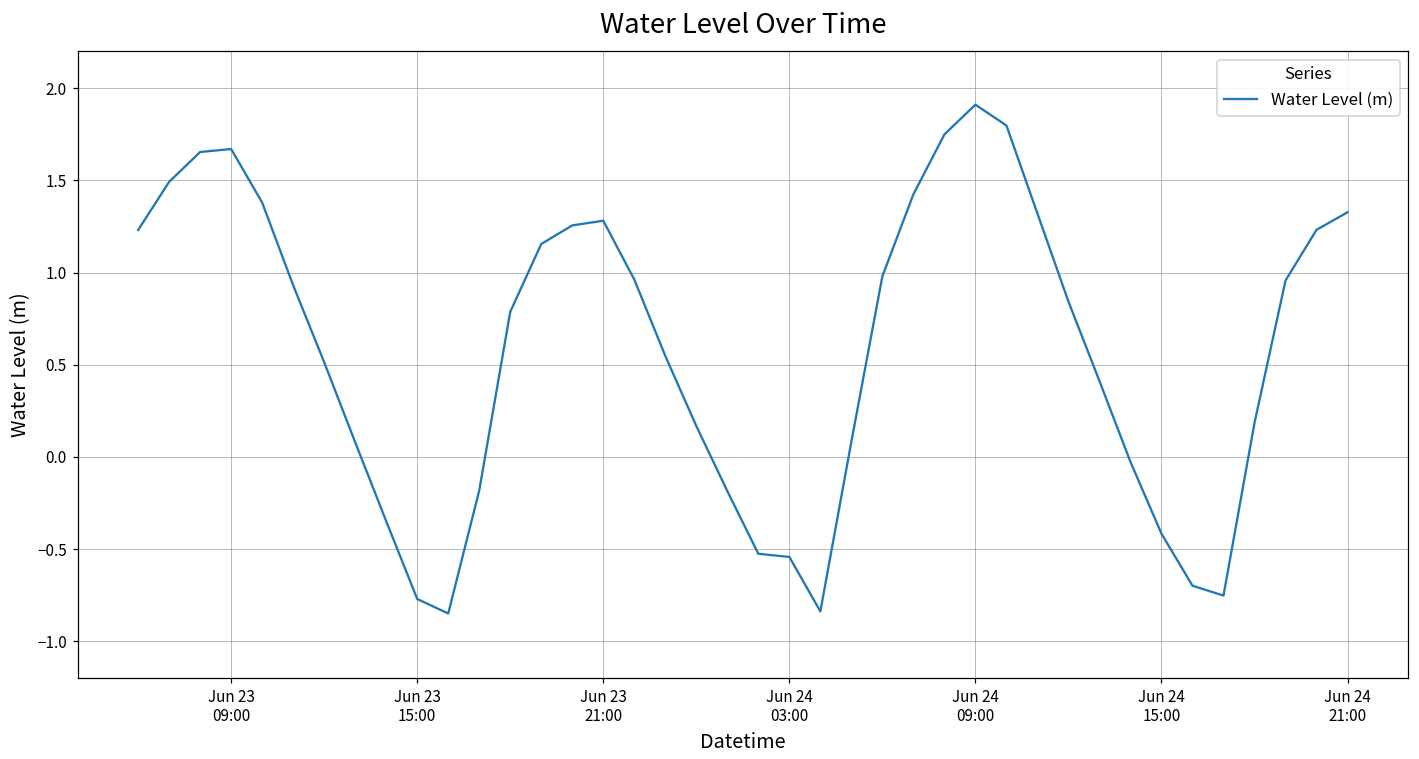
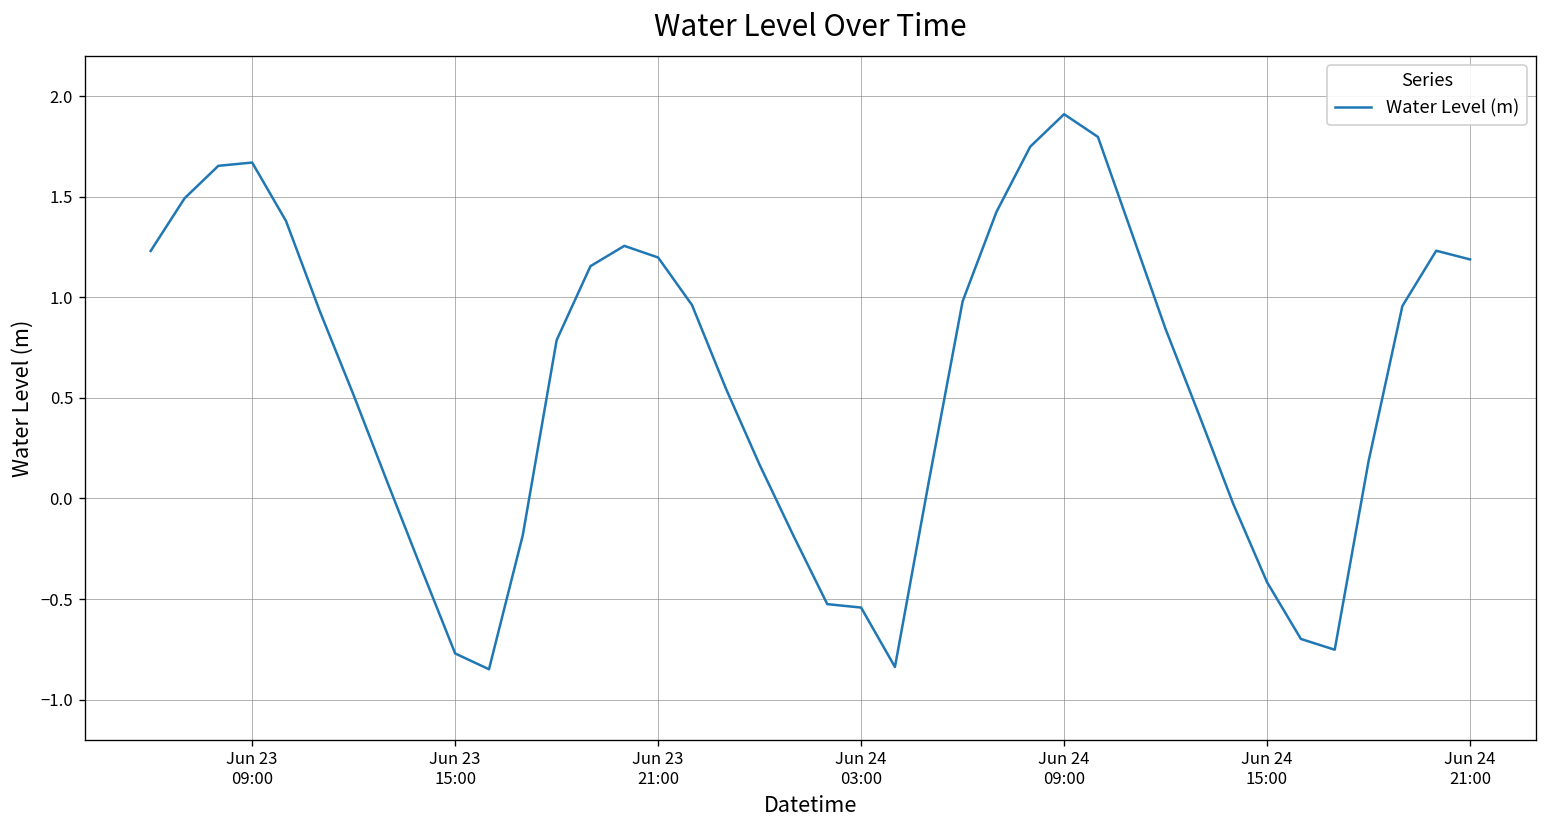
Jun 23 21:00: 1.28 -> 1.20
Jun 24 21:00: 1.33 -> 1.19
